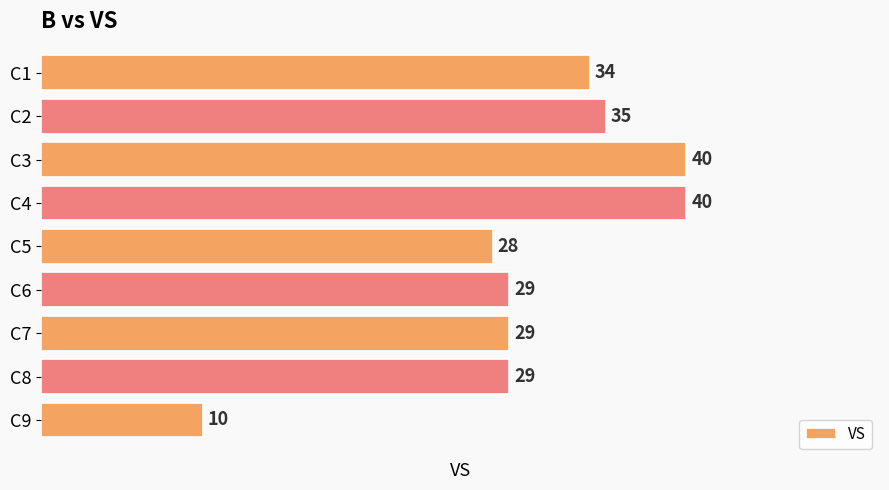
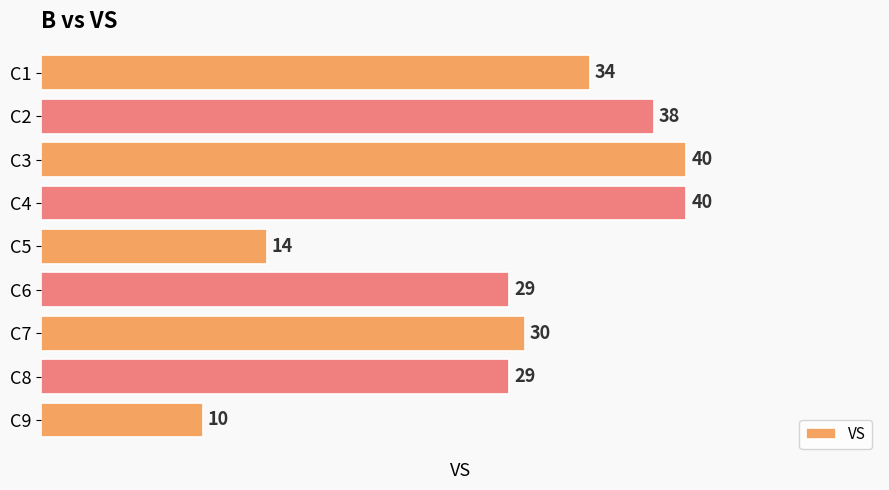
C2: 35 -> 38
C5: 28 -> 14
C7: 29 -> 30
